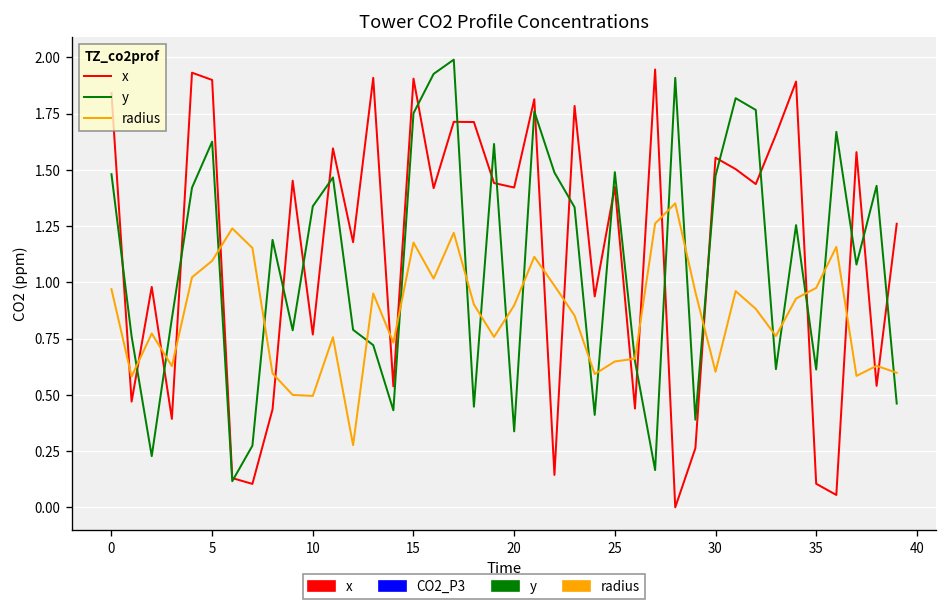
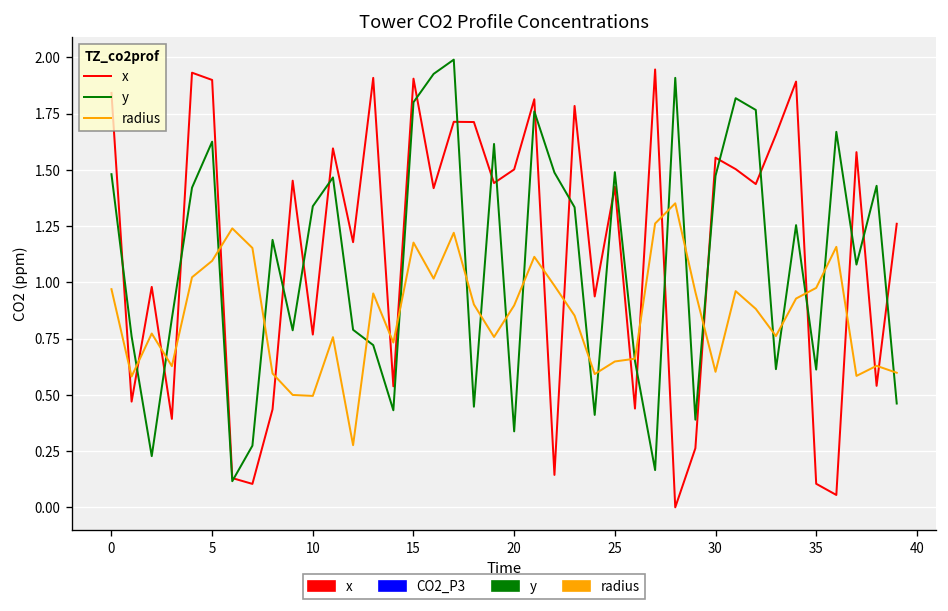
y, 15: 1.75 -> 1.80
x, 20: 1.42 -> 1.50
